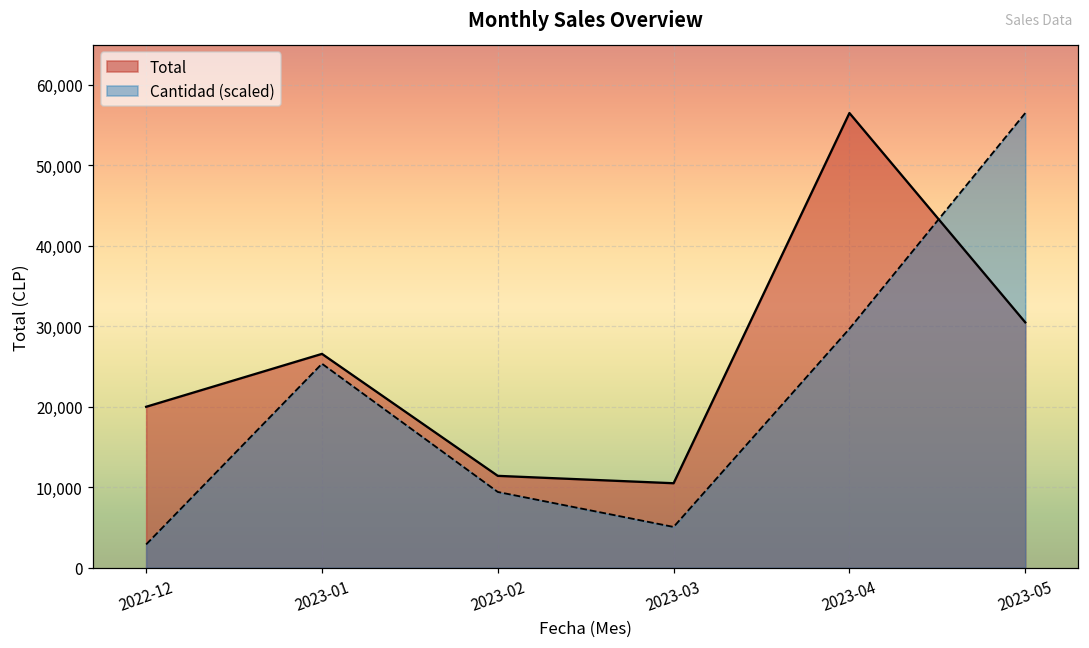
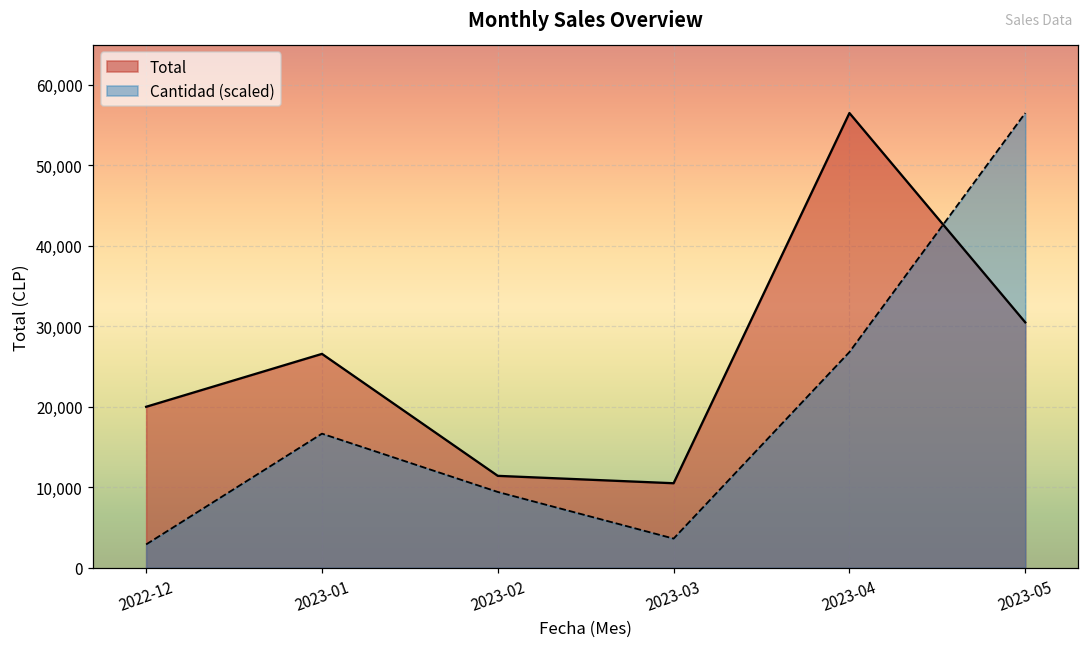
Cantidad (scaled), 2023-01: 25,000 -> 17,000
Cantidad (scaled), 2023-03: 5,000 -> 4,000
Cantidad (scaled), 2023-04: 30,000 -> 27,000
